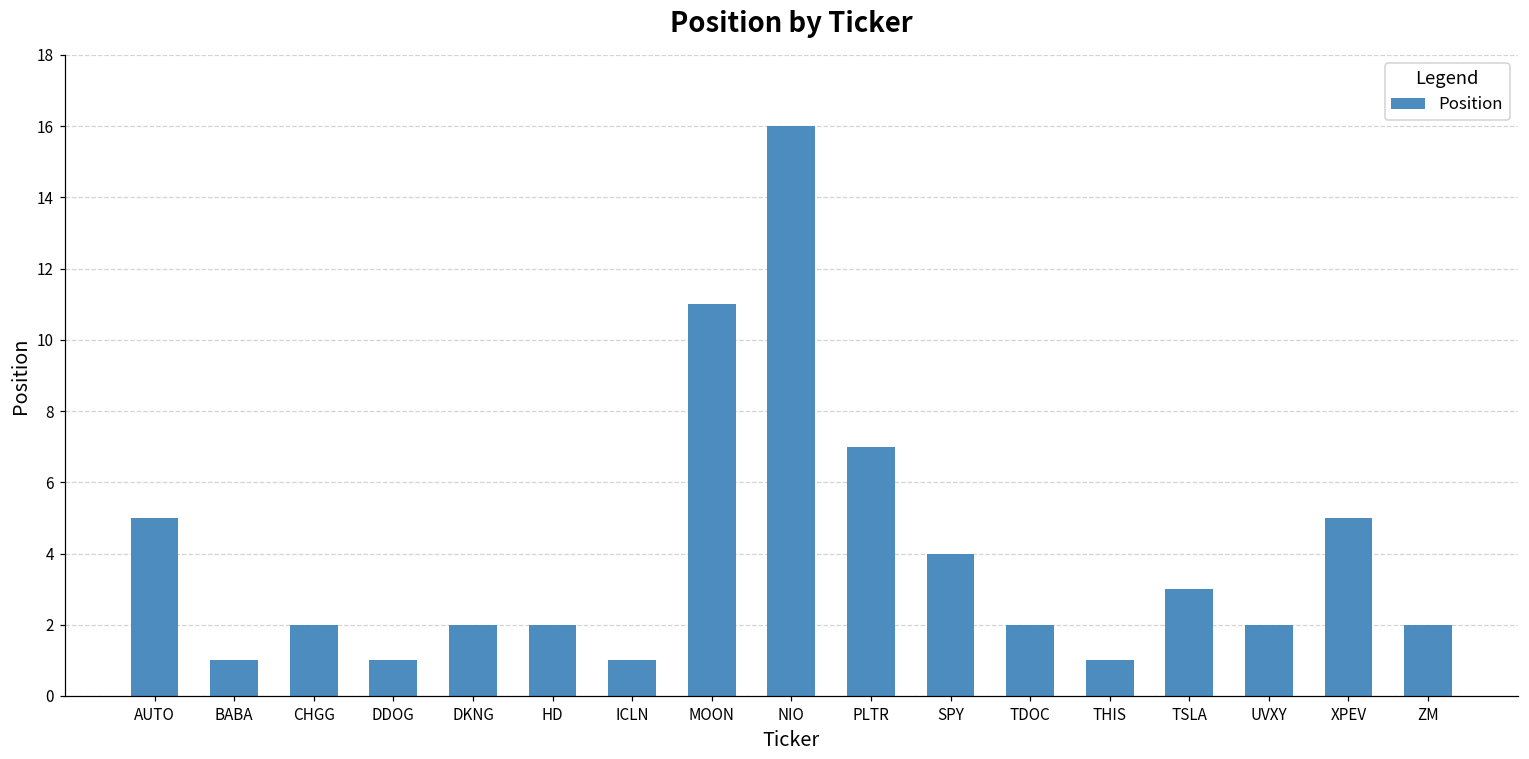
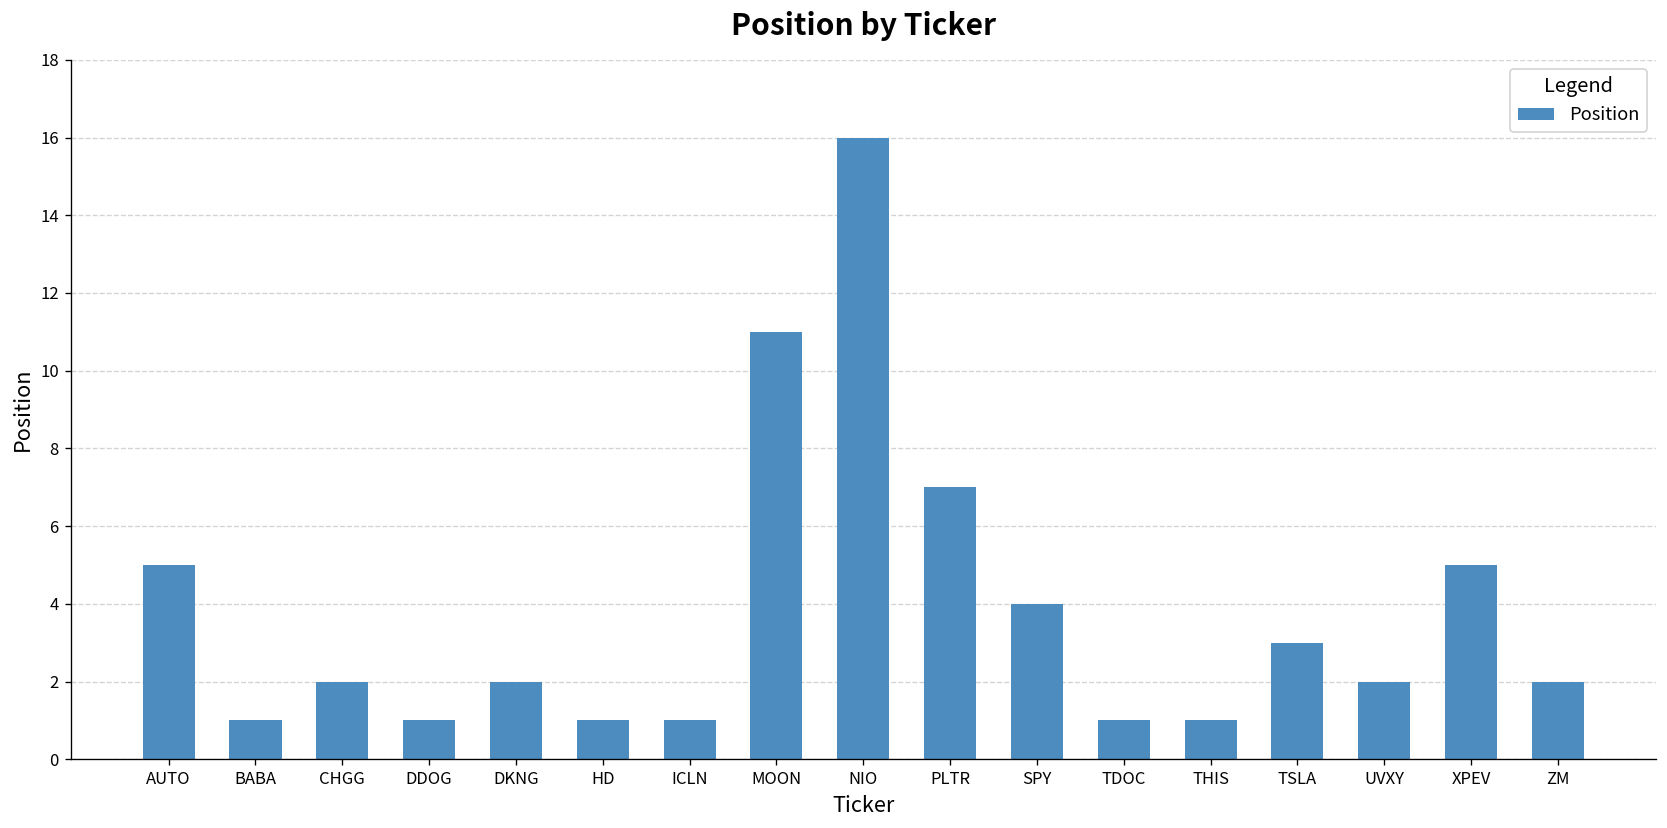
HD: 2 -> 1
TDOC: 2 -> 1
